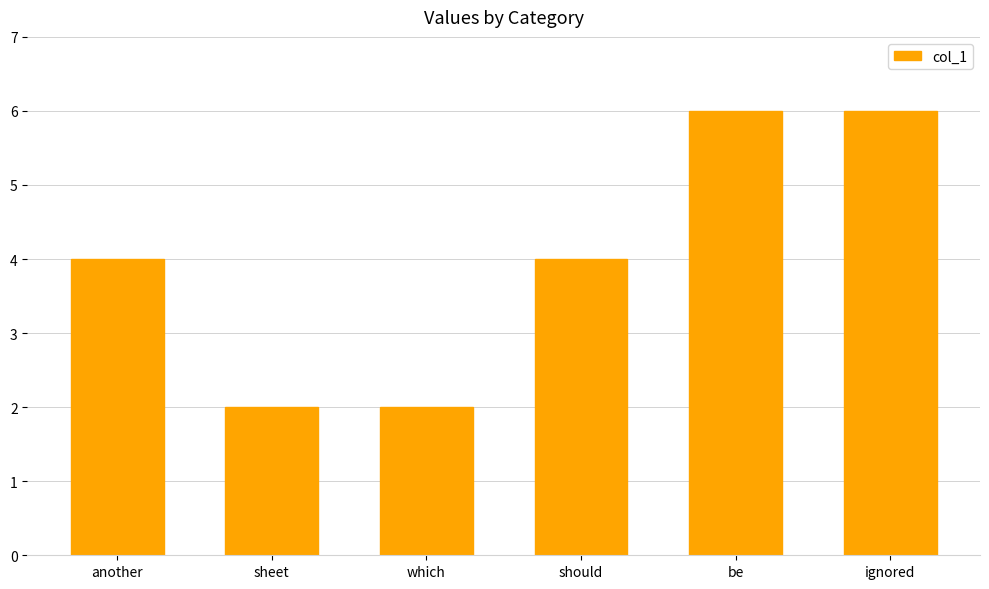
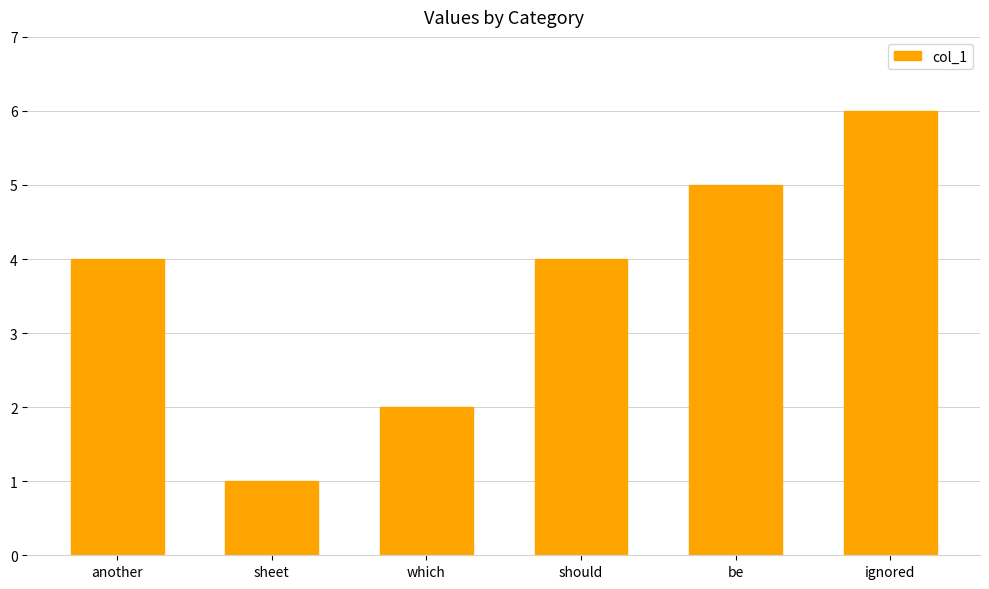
sheet: 2 -> 1
be: 6 -> 5
